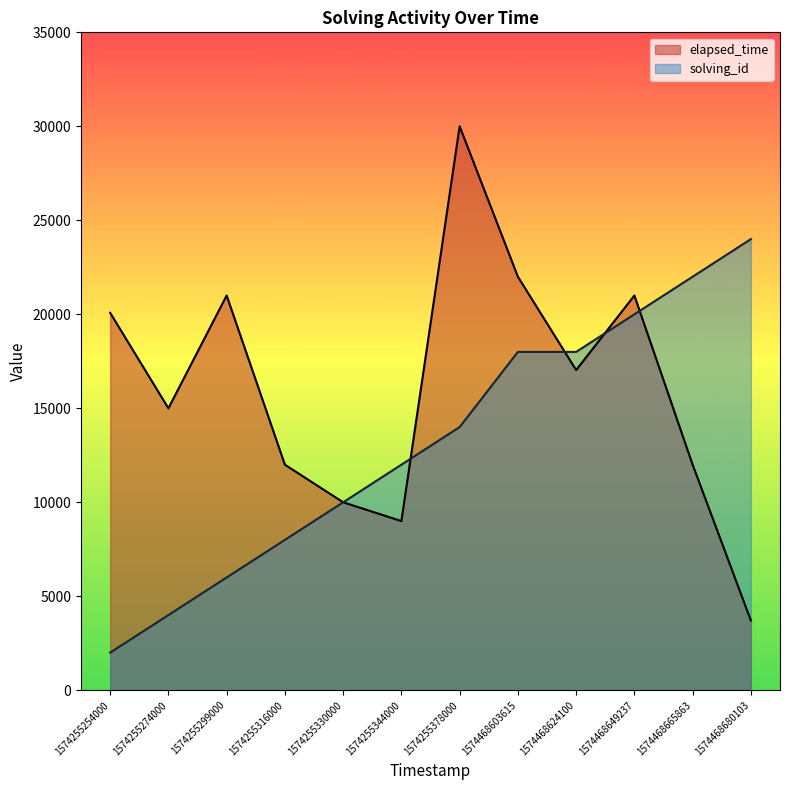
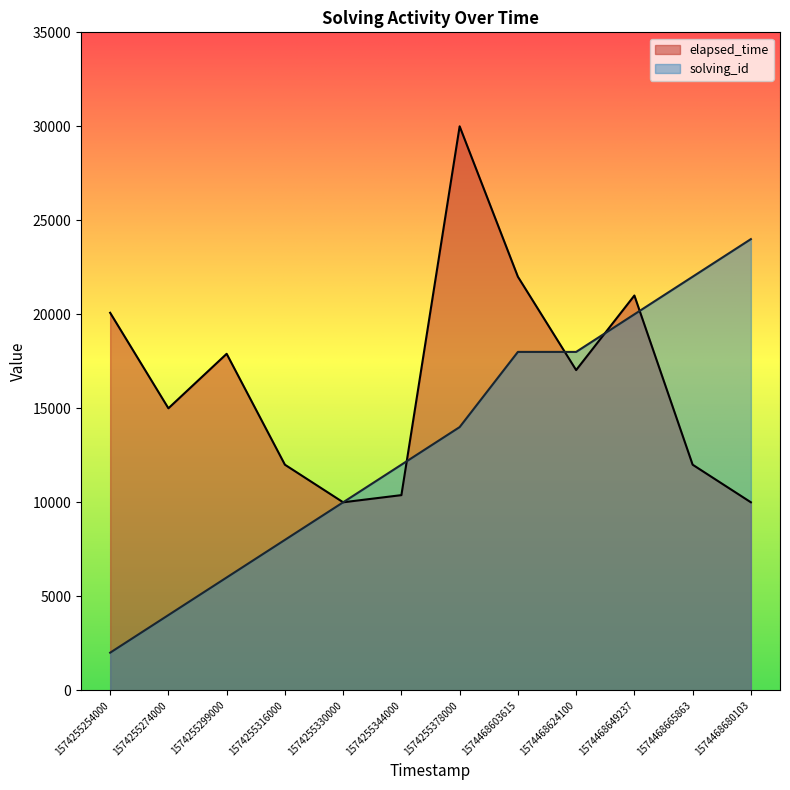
elapsed_time, 1574255299000: 21000 -> 17900
elapsed_time, 1574255344000: 9000 -> 10400
elapsed_time, 1574468680103: 3700 -> 10000
